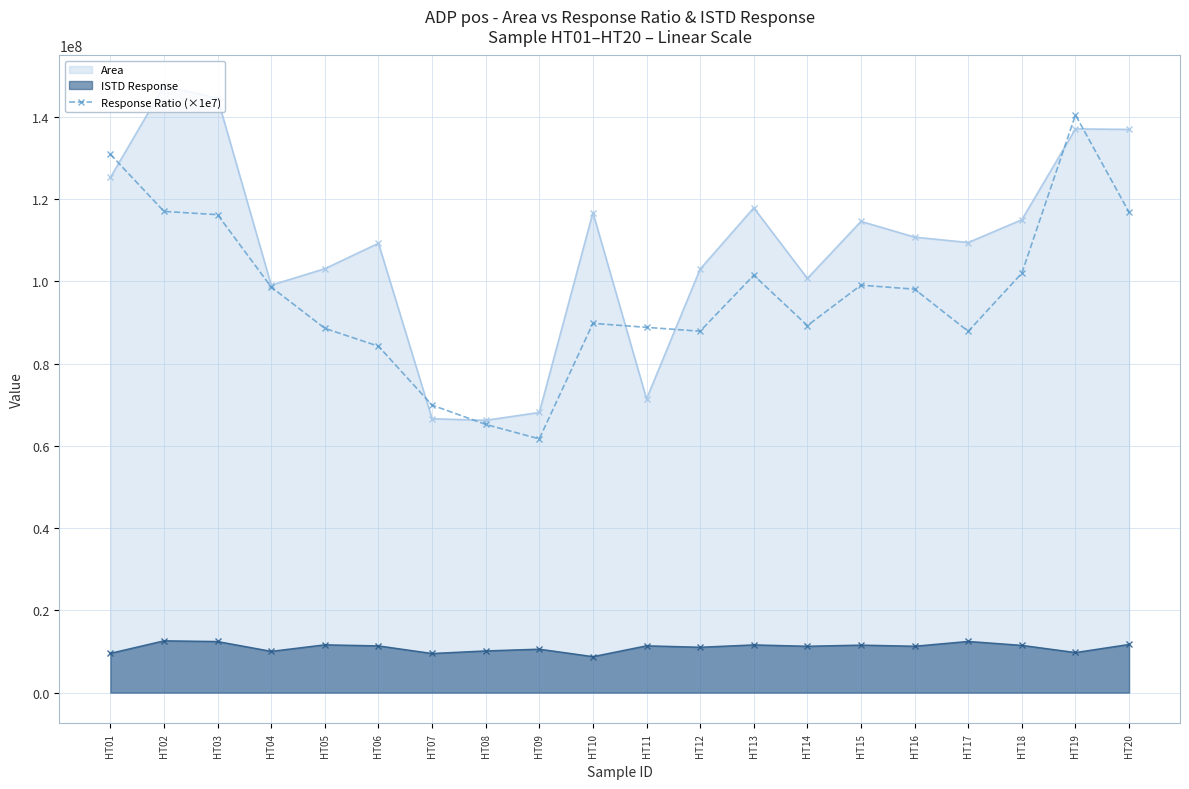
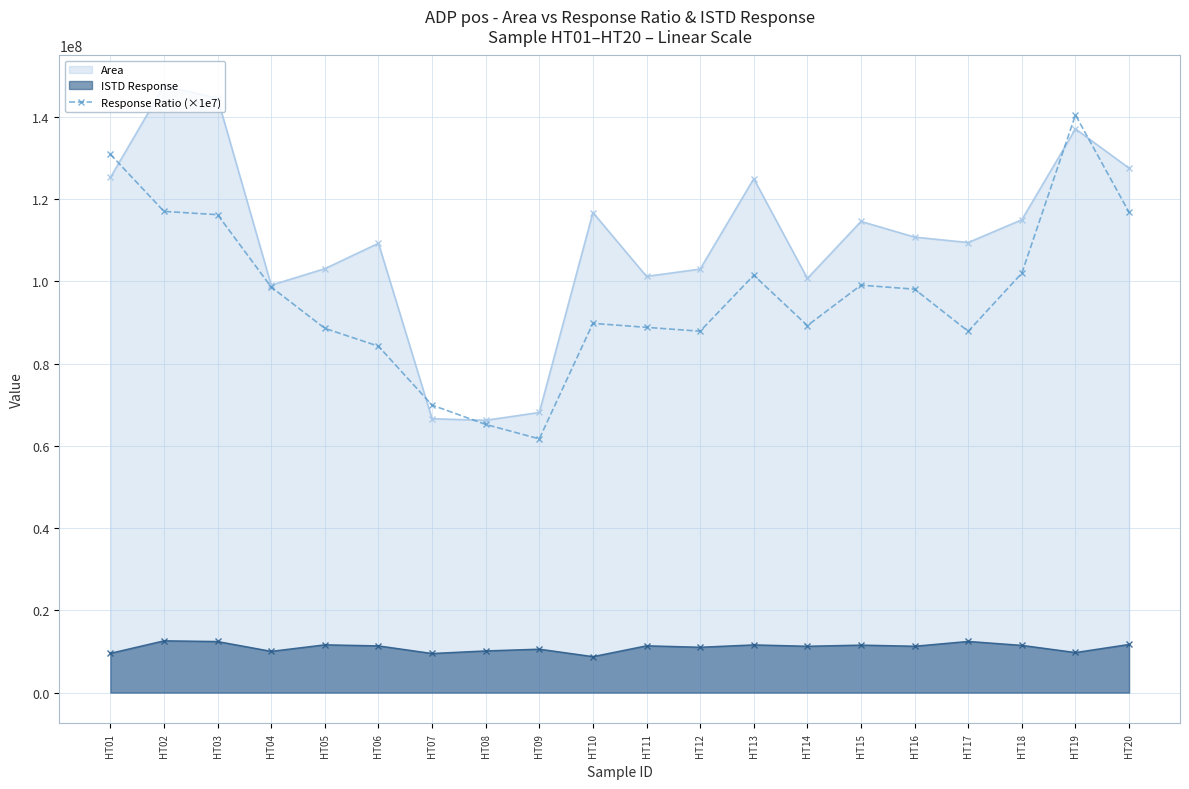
Area, HT11: 71000000 -> 101000000
Area, HT13: 118000000 -> 125000000
Area, HT20: 137000000 -> 128000000
